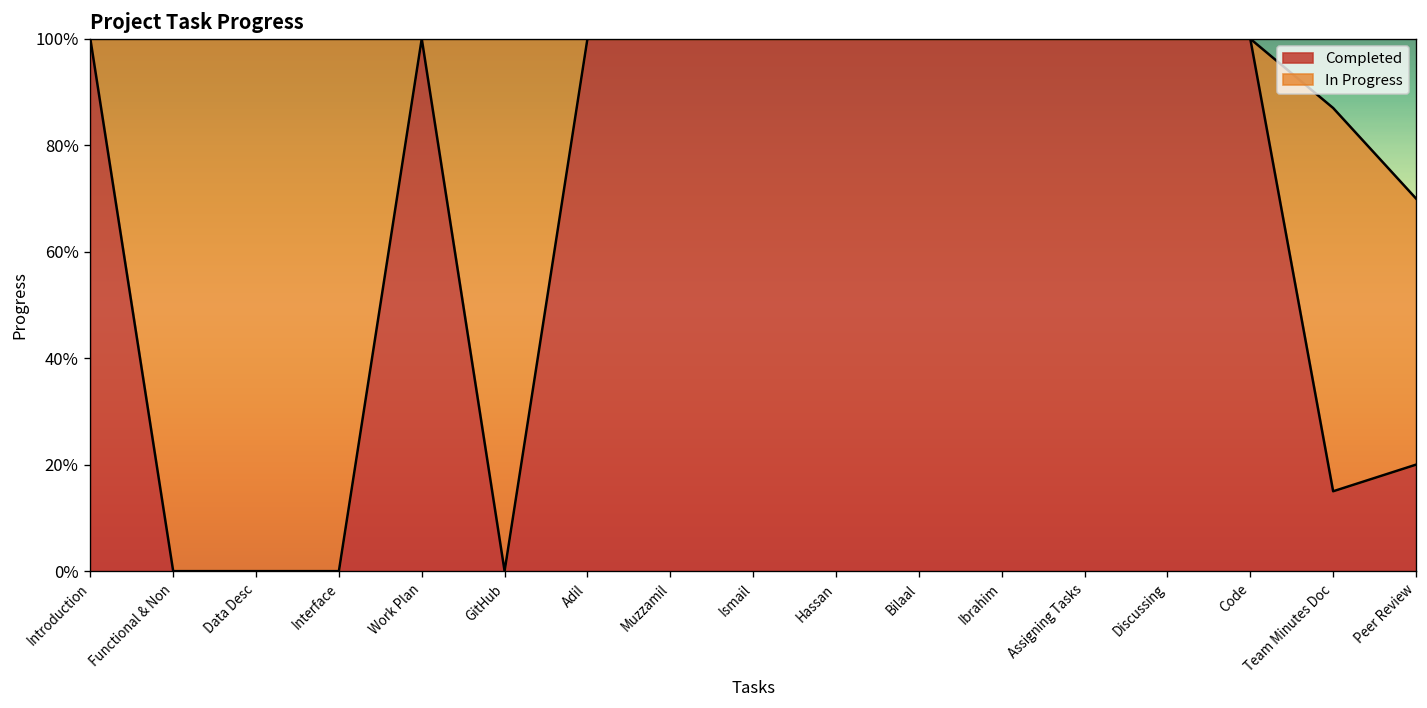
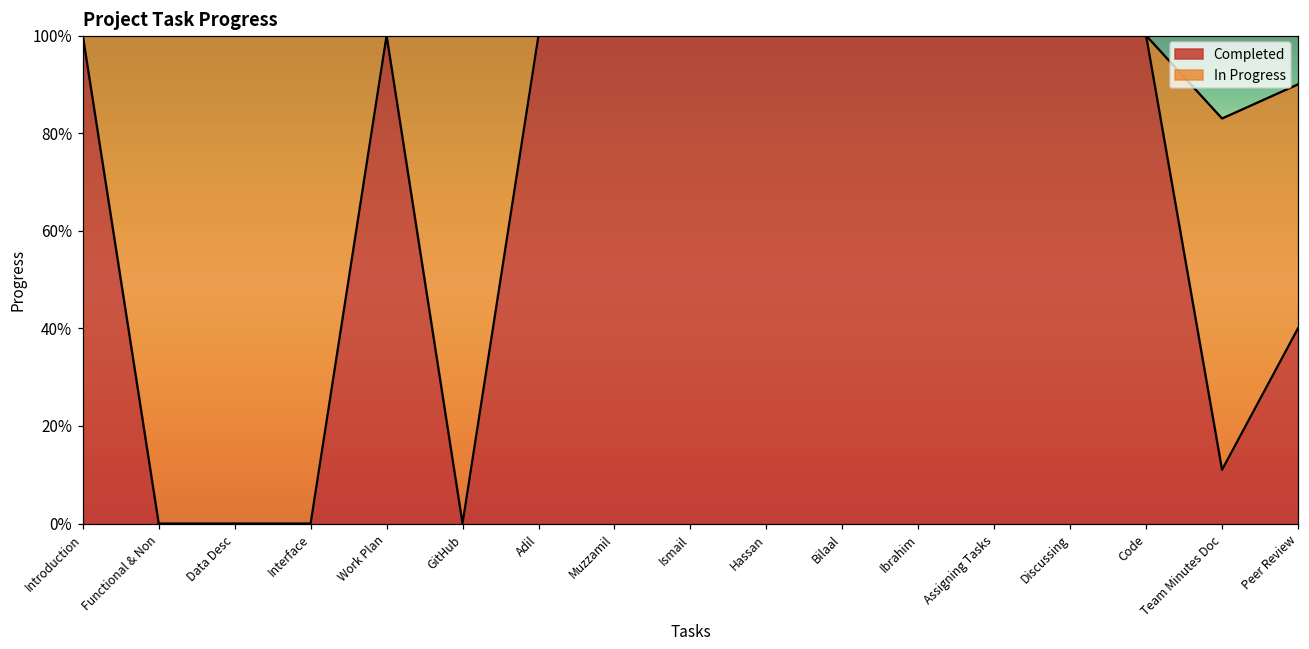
Completed, Team Minutes Doc: 15% -> 11%
Completed, Peer Review: 20% -> 40%
